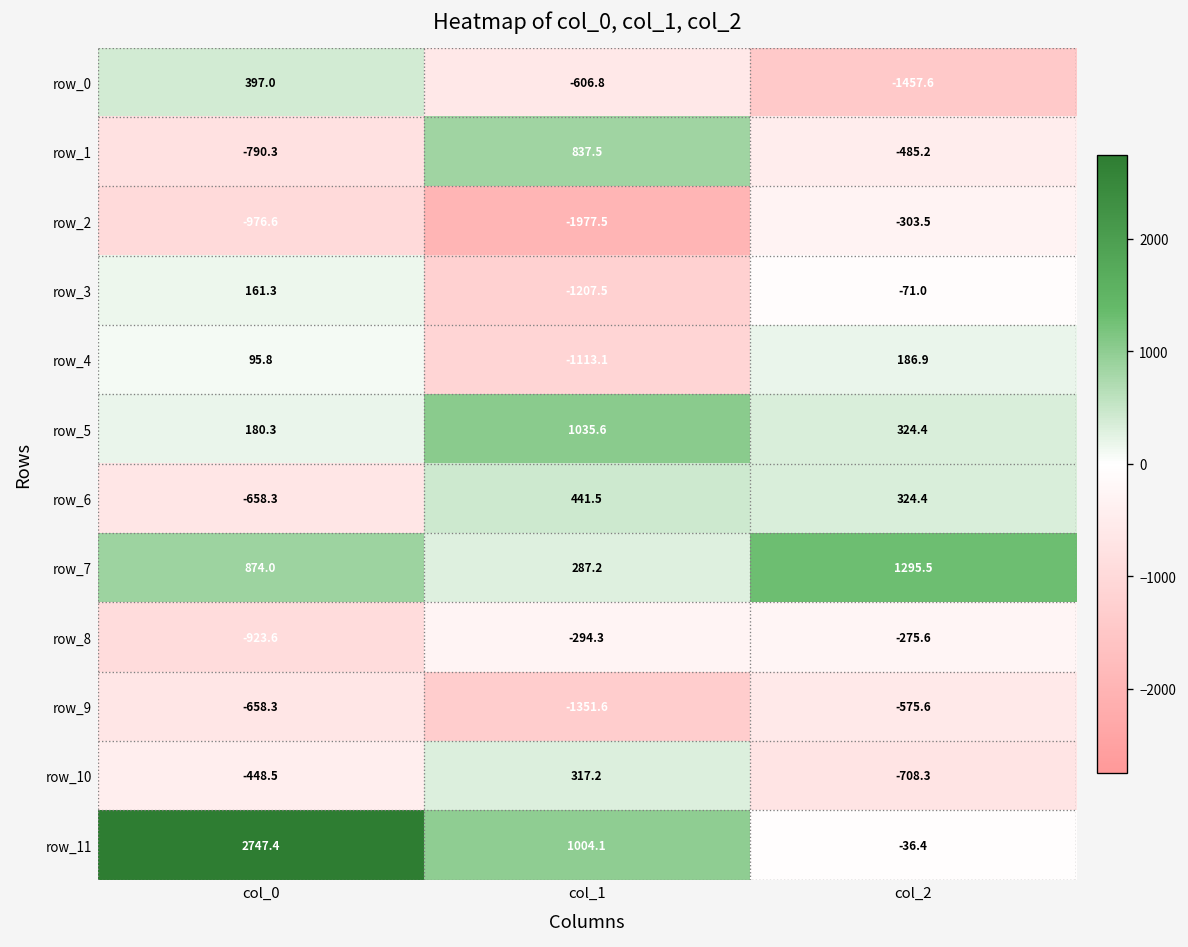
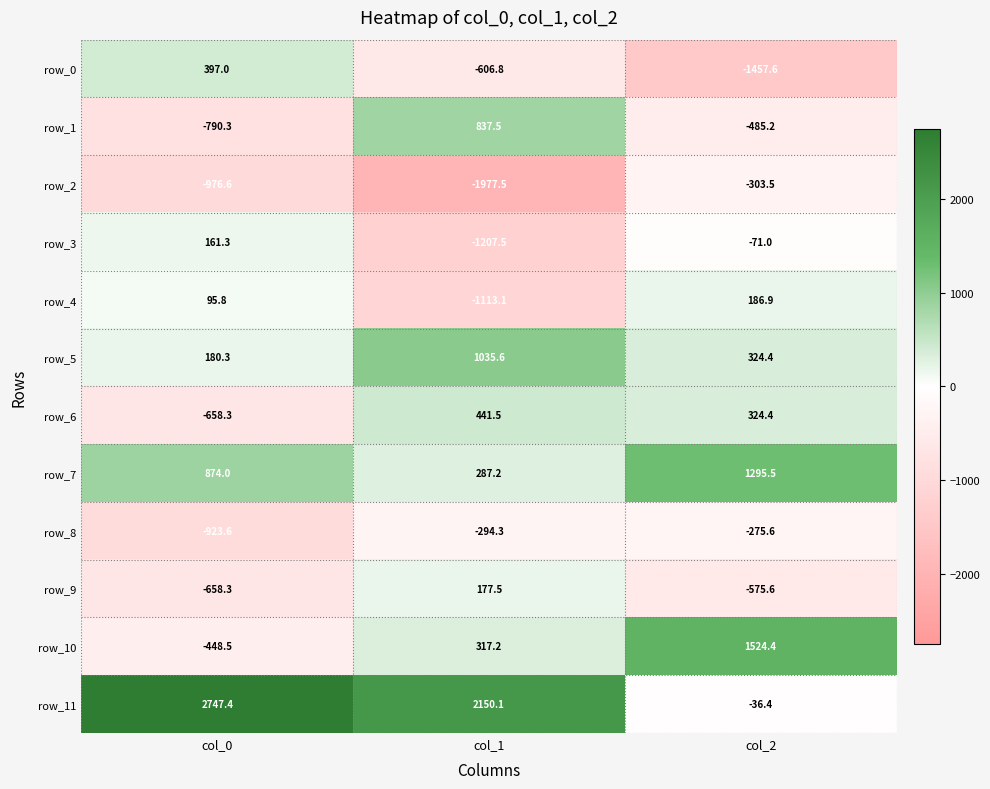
row_9, col_1: -1351.6 -> 177.5
row_10, col_2: -708.3 -> 1524.4
row_11, col_1: 1004.1 -> 2150.1
